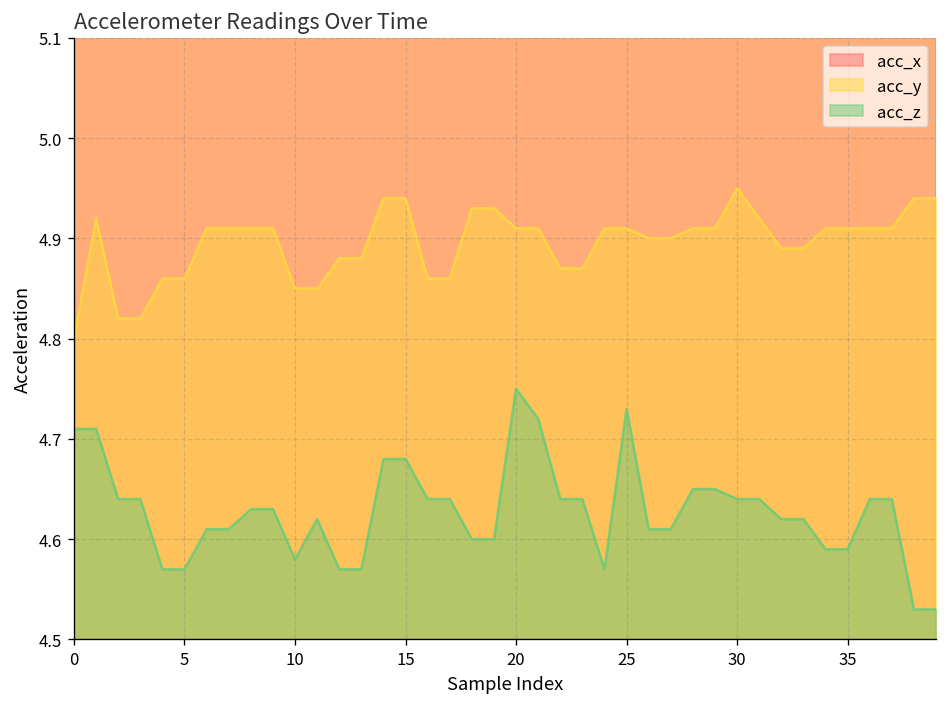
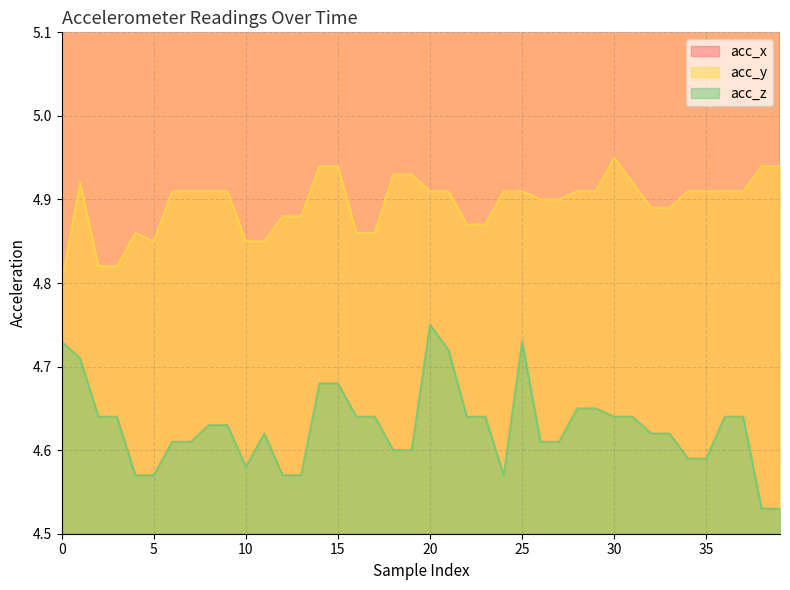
acc_z, 0: 4.71 -> 4.73
acc_y, 5: 4.86 -> 4.85
